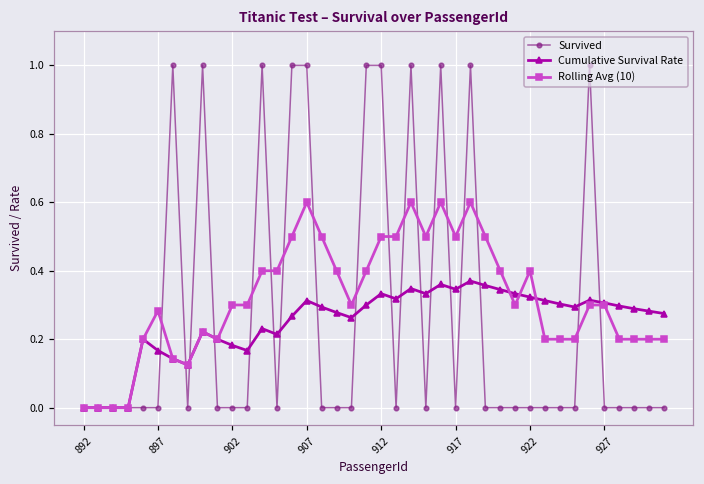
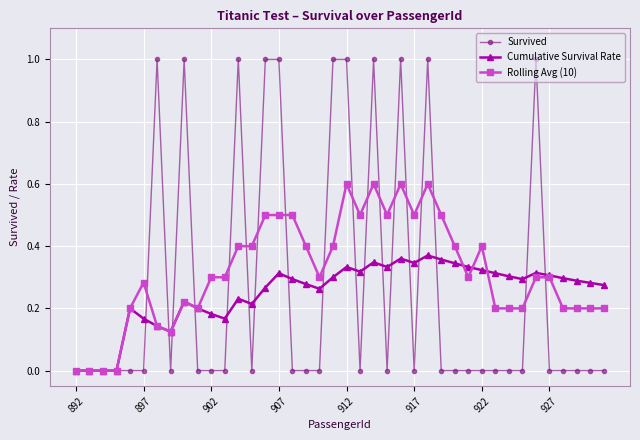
Rolling Avg (10), 907: 0.6 -> 0.5
Rolling Avg (10), 912: 0.5 -> 0.6
